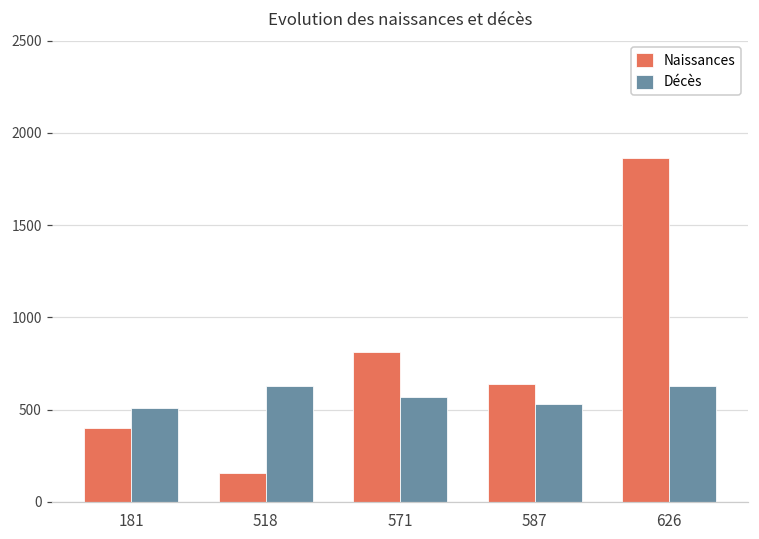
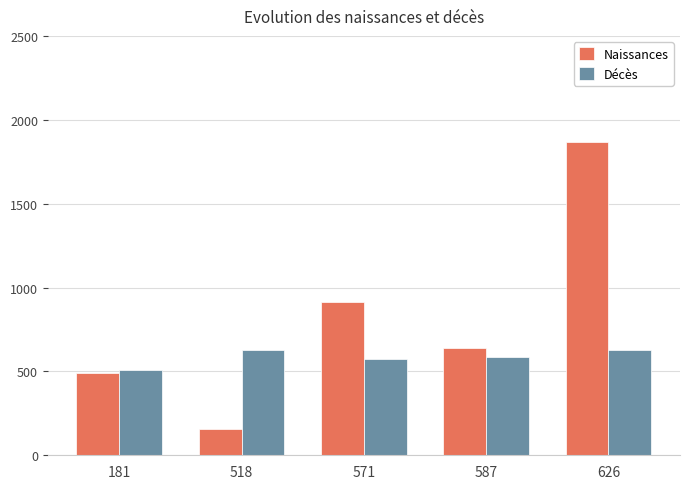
Naissances, 181: 400 -> 490
Naissances, 571: 810 -> 910
Décès, 587: 530 -> 590
